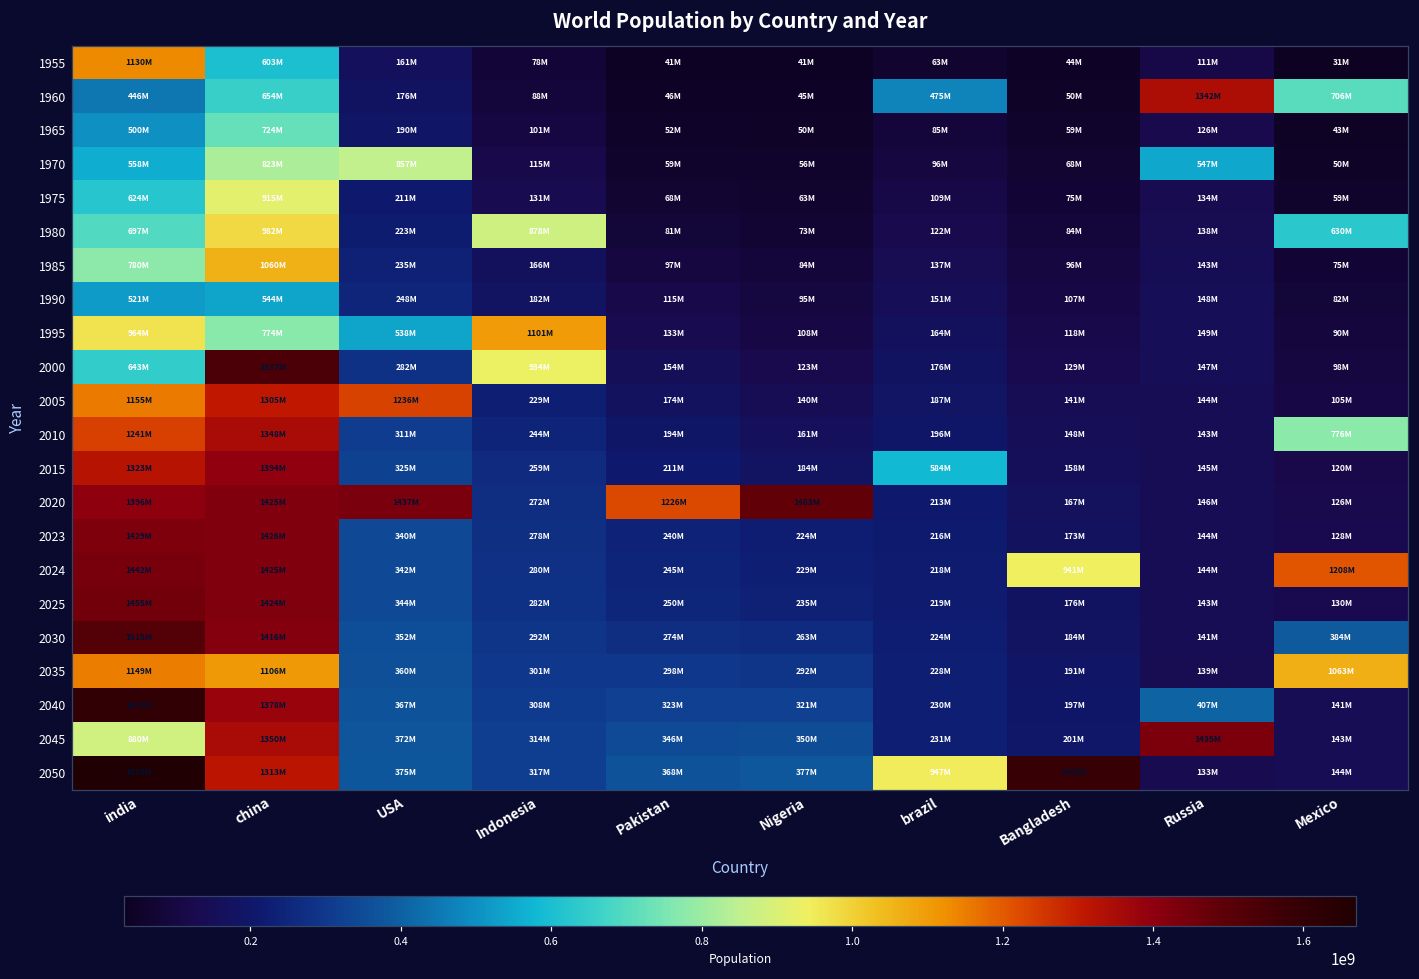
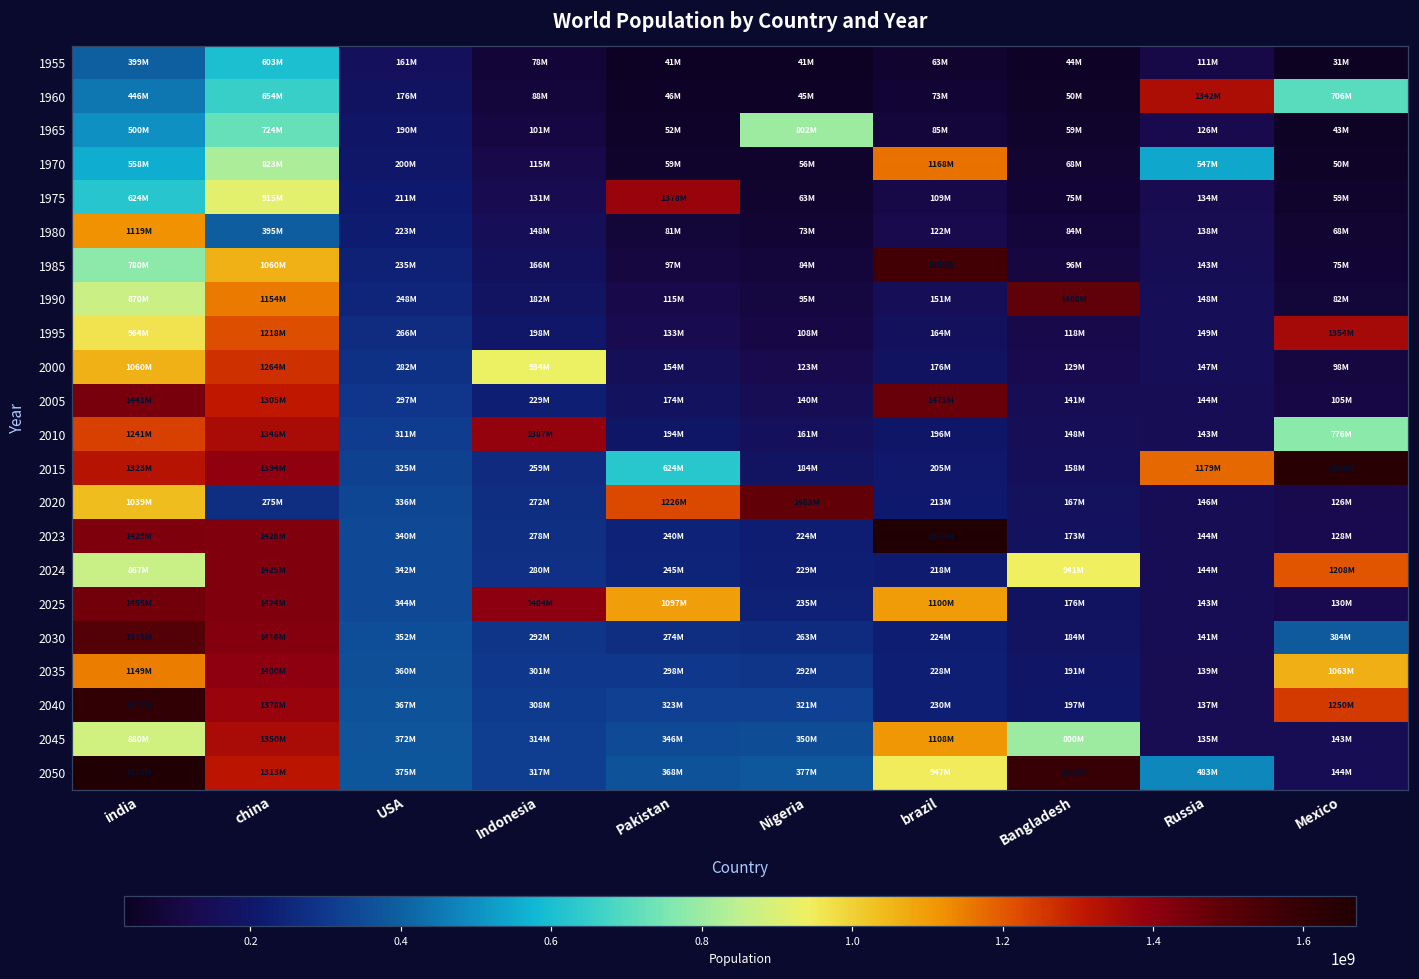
1955, india: 1130M -> 399M
1960, brazil: 475M -> 73M
1965, Nigeria: 50M -> 802M
1970, USA: 857M -> 200M
1970, brazil: 96M -> 1168M
1975, Pakistan: 68M -> 1378M
1980, india: 697M -> 1119M
1980, china: 982M -> 395M
1980, Indonesia: 878M -> 148M
1980, Mexico: 630M -> 68M
1985, brazil: 137M -> 1556M
1990, india: 521M -> 870M
1990, china: 544M -> 1154M
1990, Bangladesh: 107M -> 1488M
1995, china: 774M -> 1218M
1995, USA: 538M -> 266M
1995, Indonesia: 1101M -> 198M
1995, Mexico: 90M -> 1354M
2000, india: 643M -> 1060M
2000, china: 1537M -> 1264M
2005, india: 1155M -> 1441M
2005, USA: 1236M -> 297M
2005, brazil: 187M -> 1473M
2010, Indonesia: 244M -> 1387M
2015, Pakistan: 211M -> 624M
2015, brazil: 584M -> 205M
2015, Russia: 145M -> 1179M
2015, Mexico: 120M -> 1640M
2020, india: 1396M -> 1039M
2020, china: 1425M -> 275M
2020, USA: 1437M -> 336M
2023, brazil: 216M -> 1670M
2024, india: 1442M -> 867M
2025, Indonesia: 282M -> 1404M
2025, Pakistan: 250M -> 1097M
2025, brazil: 219M -> 1100M
2035, china: 1106M -> 1400M
2040, Russia: 407M -> 137M
2040, Mexico: 141M -> 1250M
2045, brazil: 231M -> 1108M
2045, Bangladesh: 201M -> 800M
2045, Russia: 1435M -> 135M
2050, Russia: 133M -> 483M
